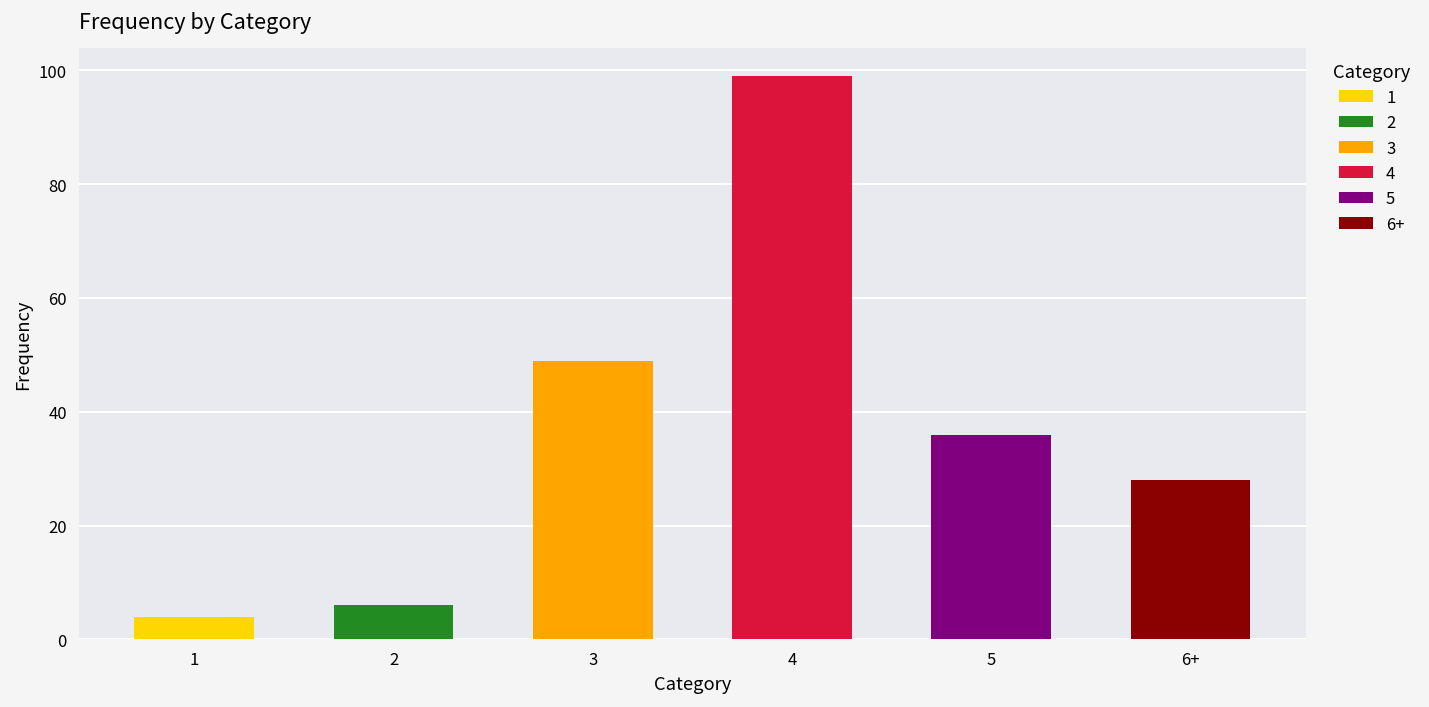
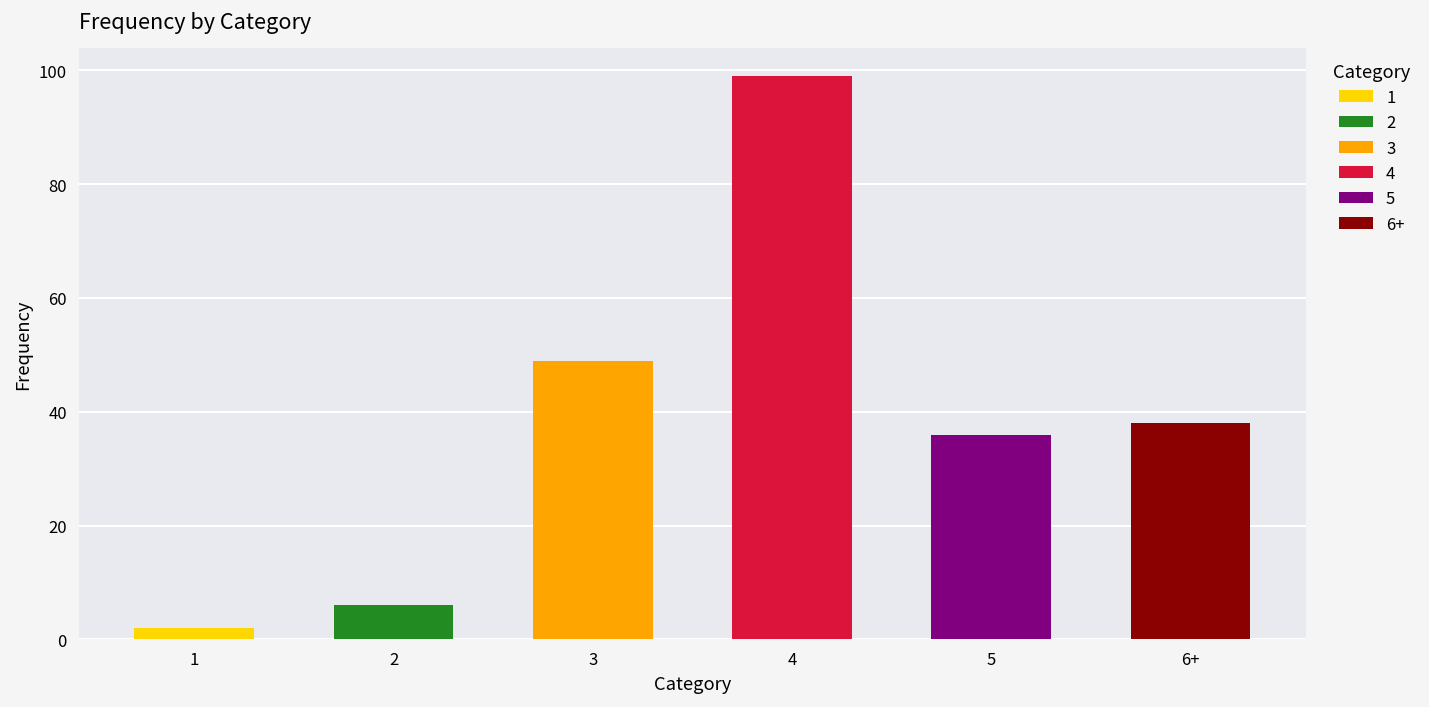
1: 4 -> 2
6+: 28 -> 38
